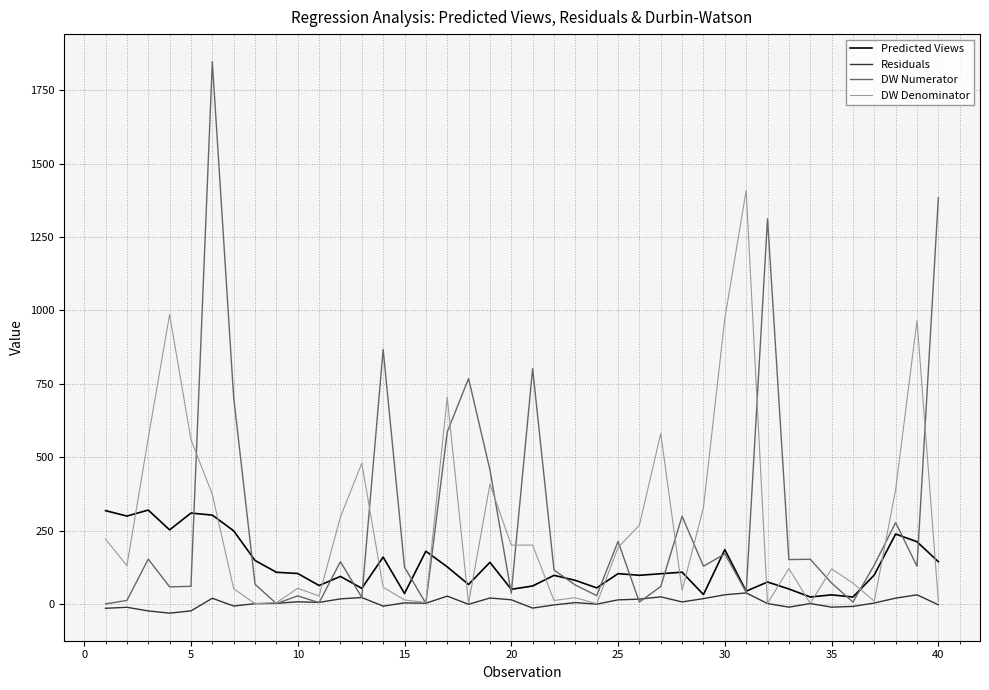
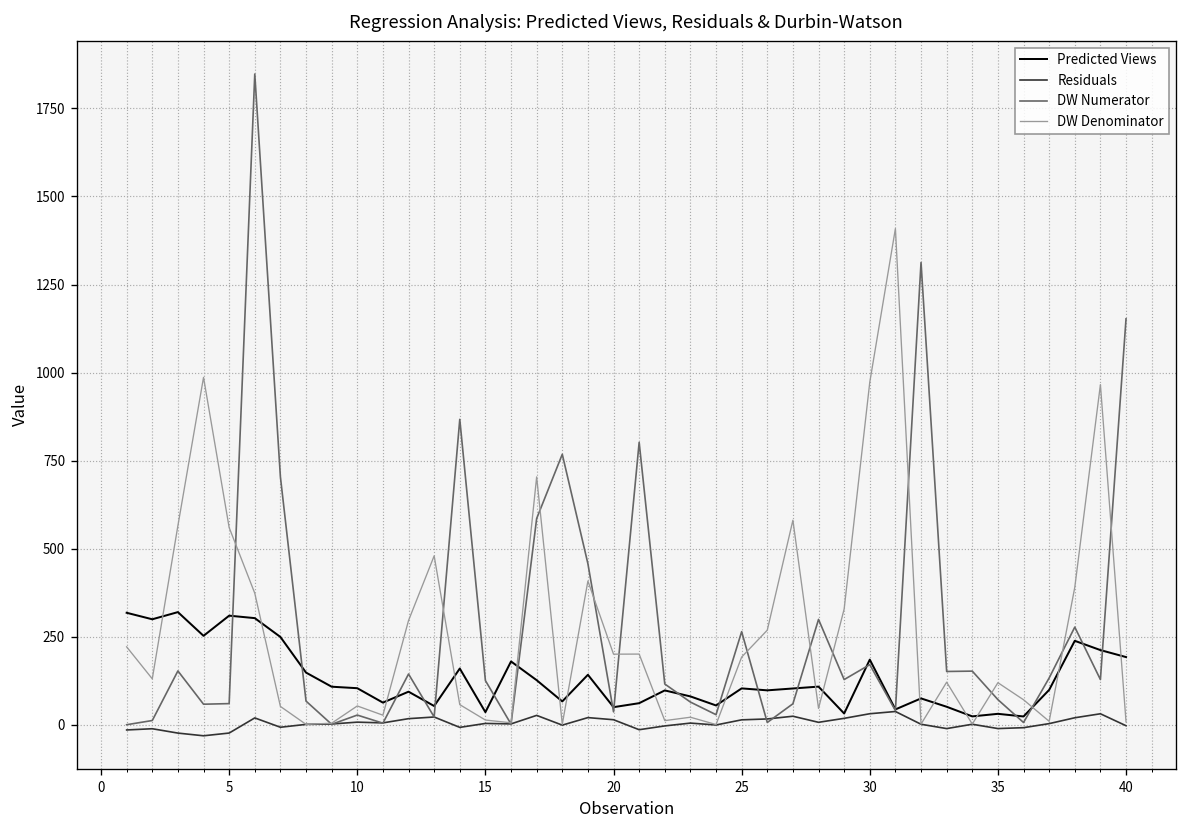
DW Numerator, 25: 210 -> 260
Predicted Views, 40: 140 -> 190
DW Numerator, 40: 1380 -> 1150
